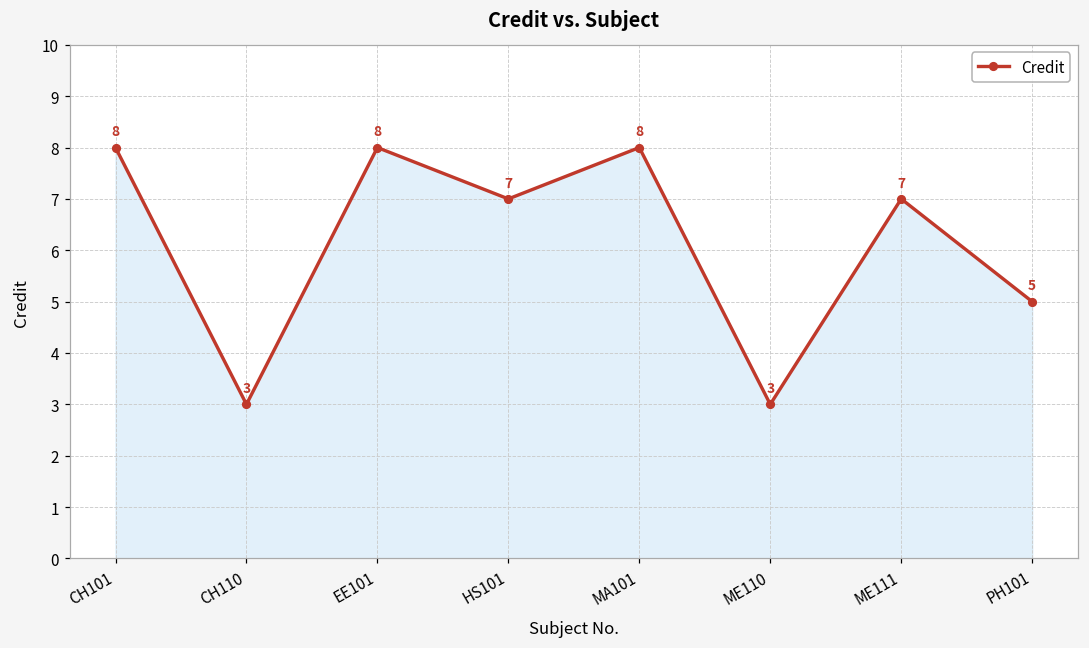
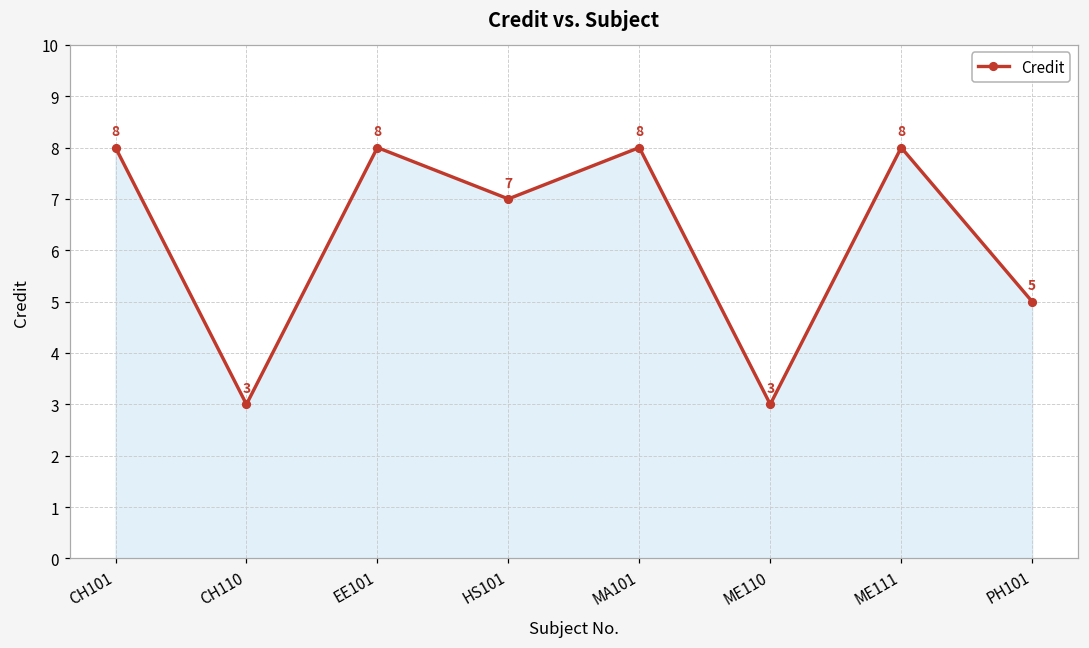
ME111: 7 -> 8
